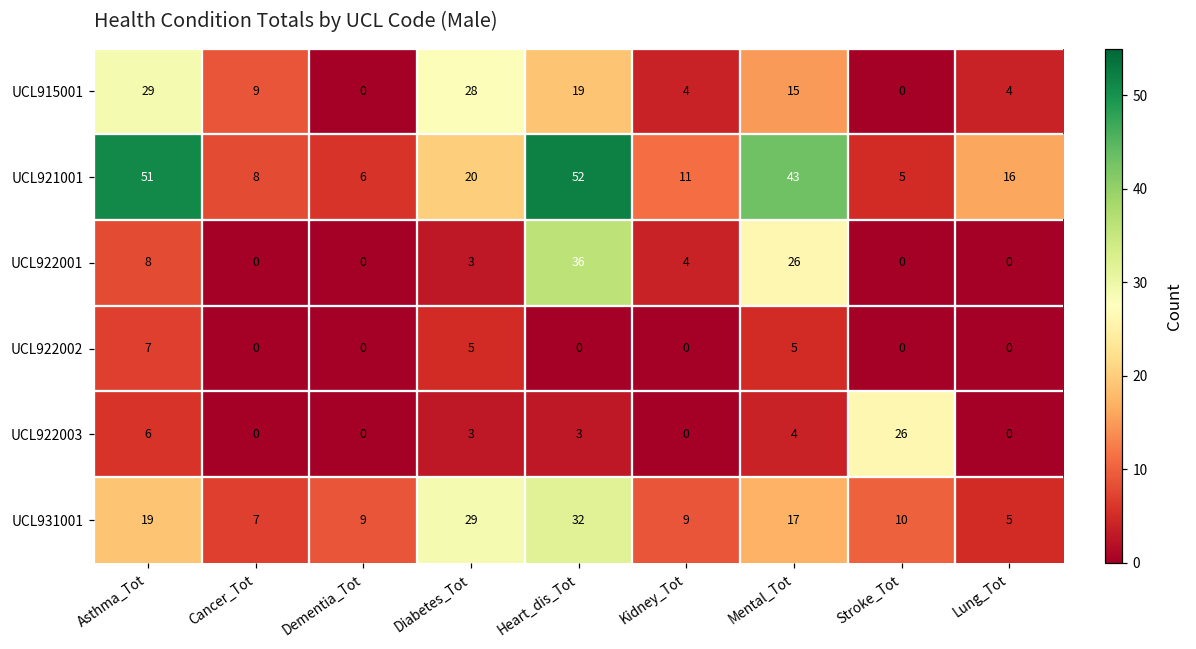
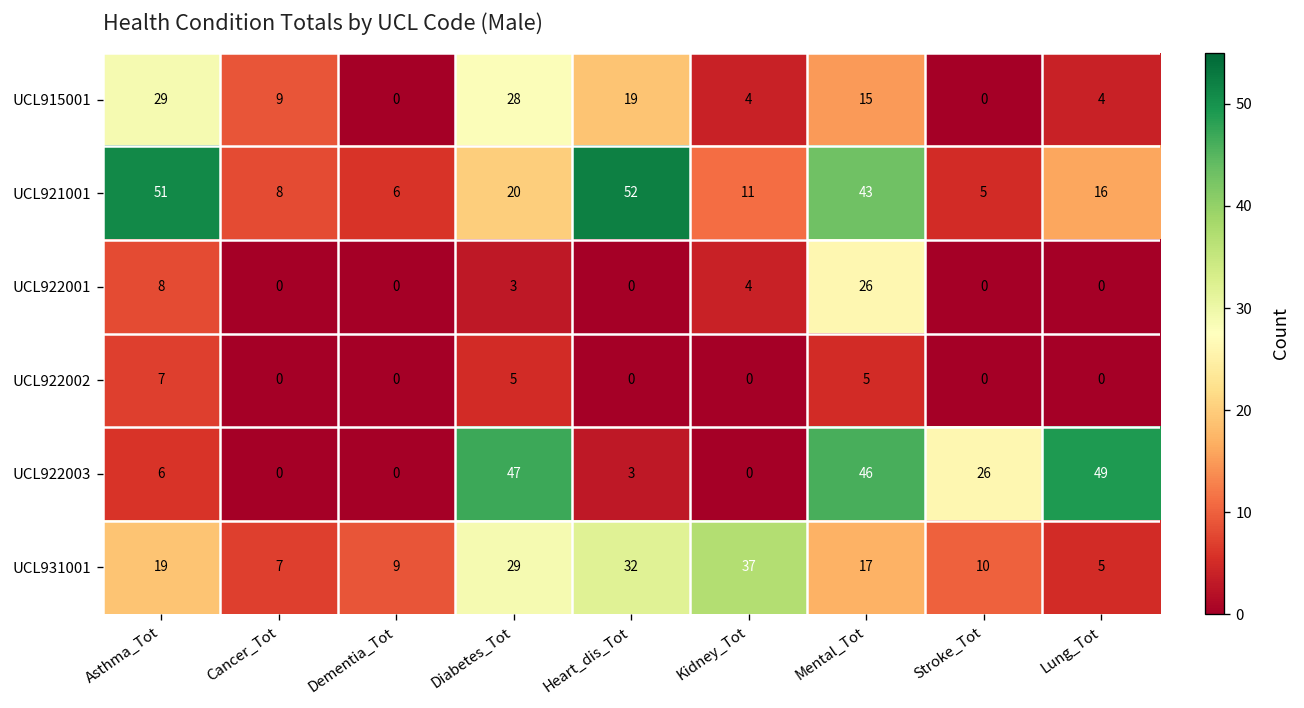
UCL922001, Heart_dis_Tot: 36 -> 0
UCL922003, Diabetes_Tot: 3 -> 47
UCL922003, Mental_Tot: 4 -> 46
UCL922003, Lung_Tot: 0 -> 49
UCL931001, Kidney_Tot: 9 -> 37
